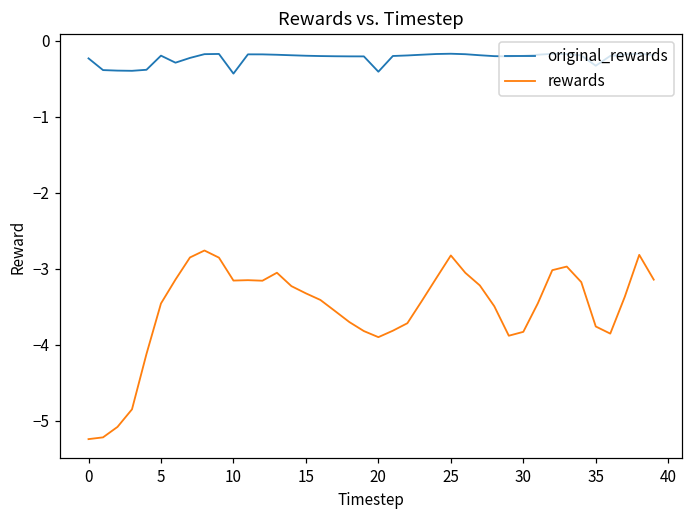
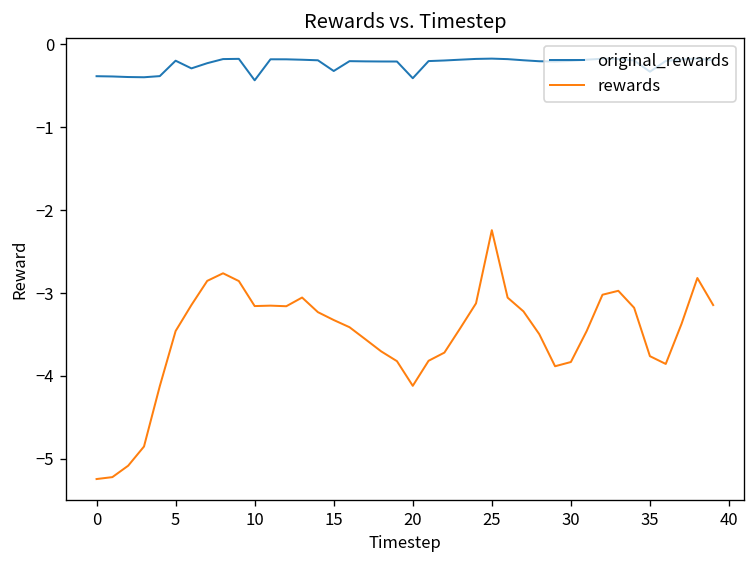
original_rewards, 0: -0.2 -> -0.4
original_rewards, 15: -0.2 -> -0.3
rewards, 20: -3.9 -> -4.1
rewards, 25: -2.8 -> -2.2
